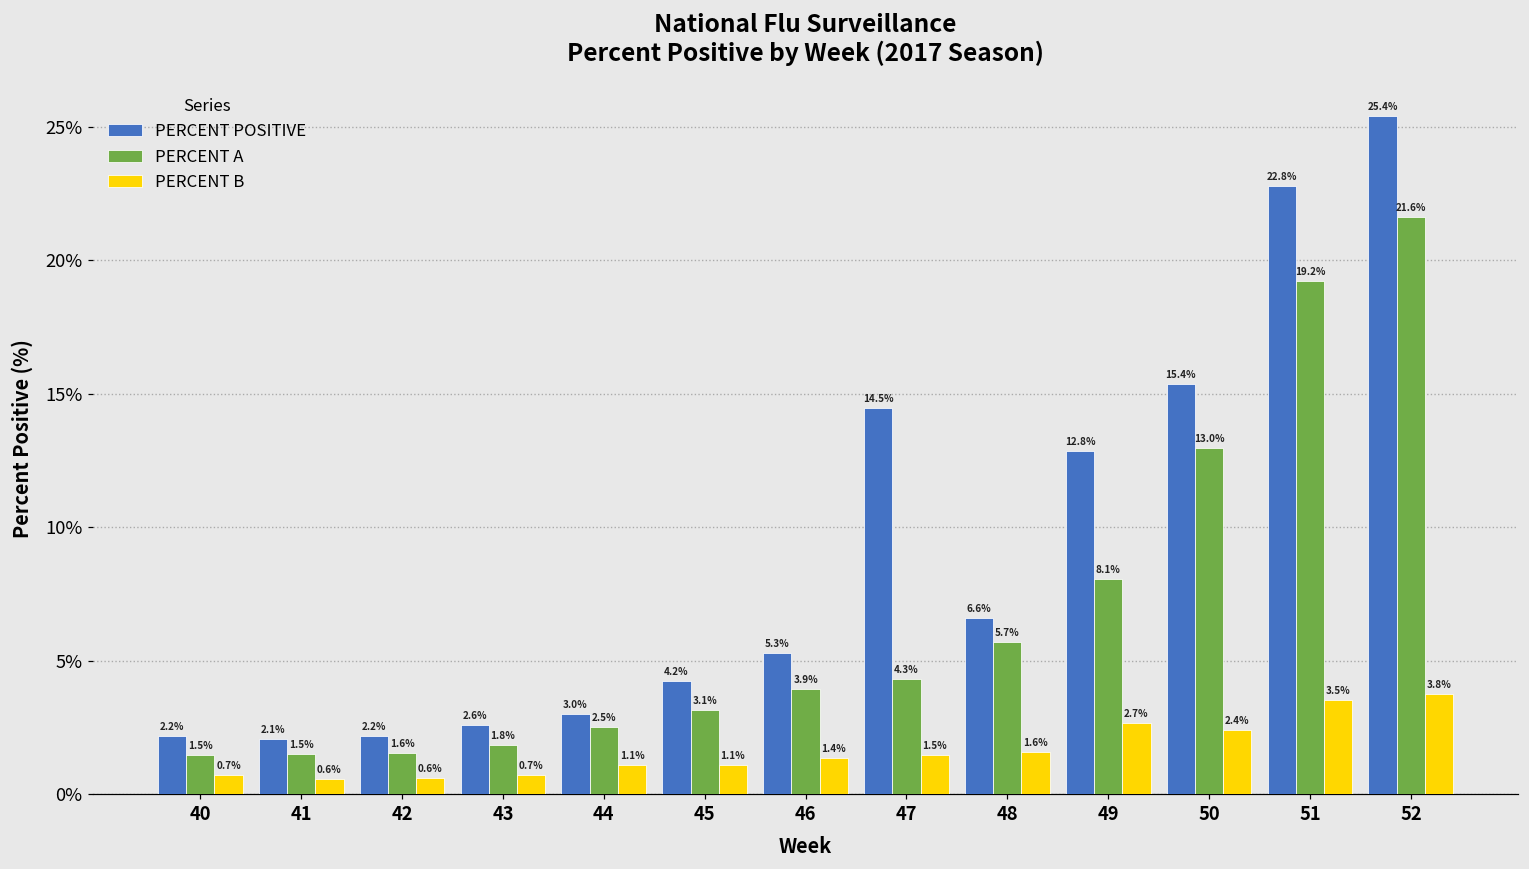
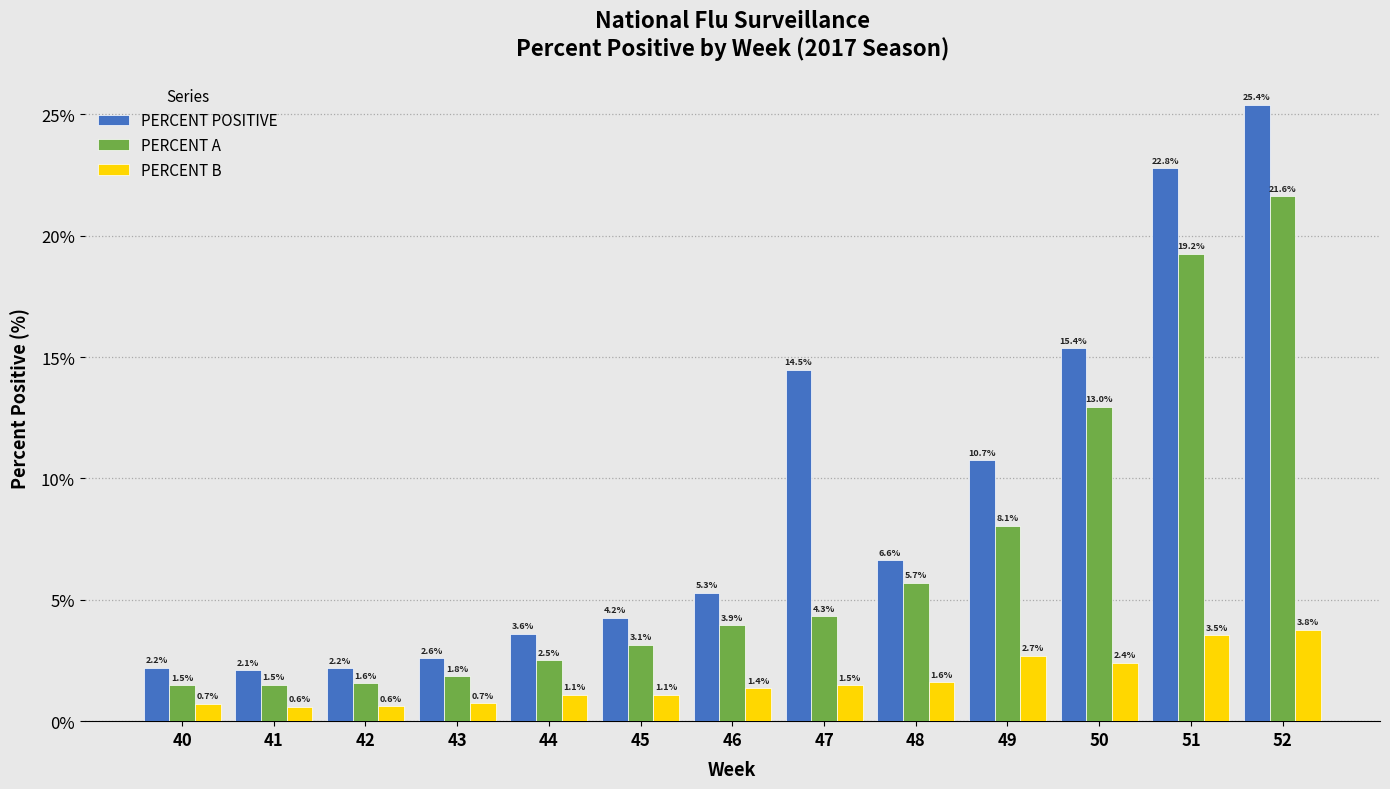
PERCENT POSITIVE, 44: 3.0% -> 3.6%
PERCENT POSITIVE, 49: 12.8% -> 10.7%
